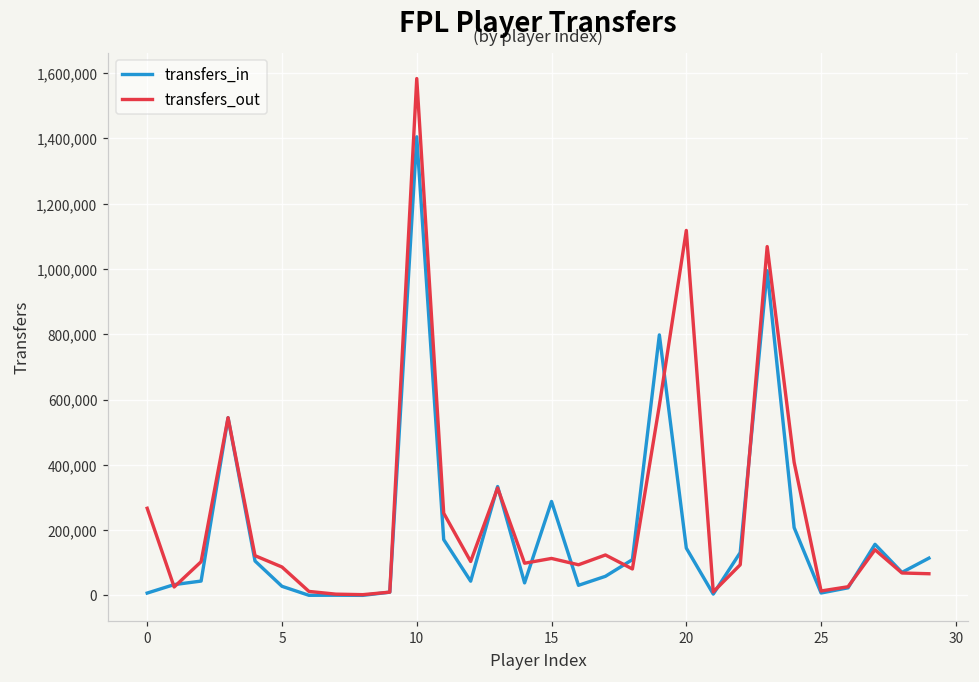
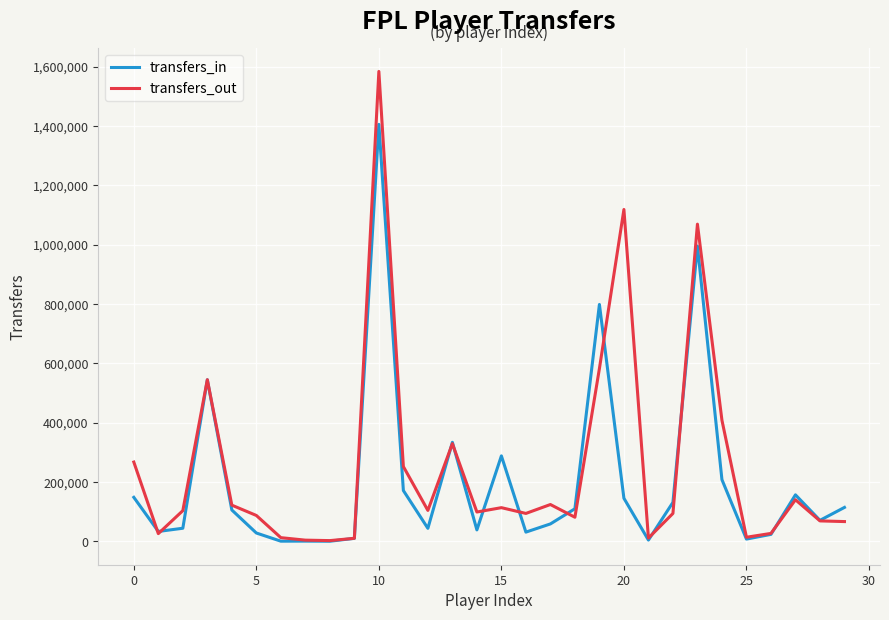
transfers_in, 0: 10,000 -> 150,000
